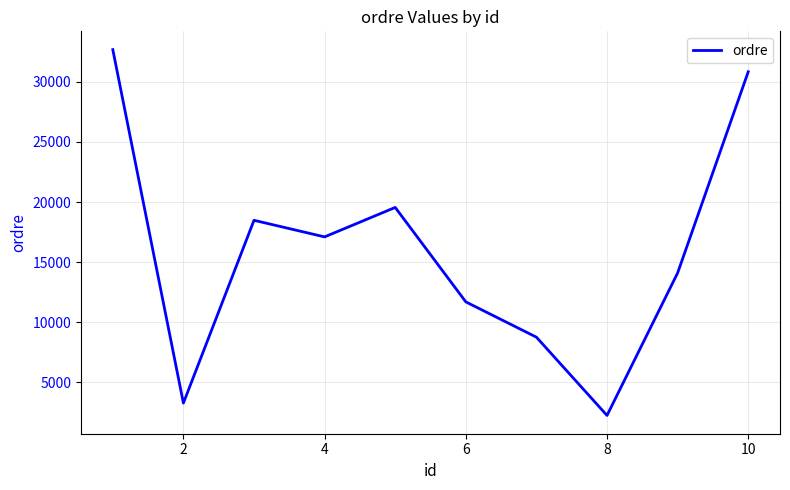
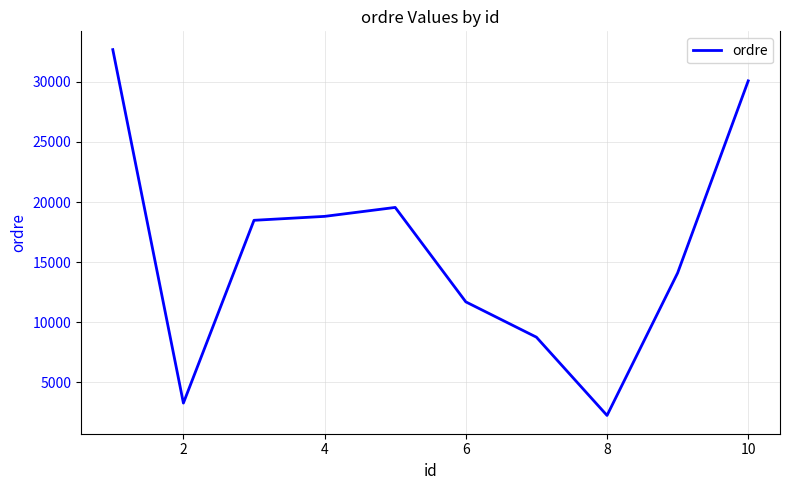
4: 17100 -> 18800
10: 30800 -> 30100
